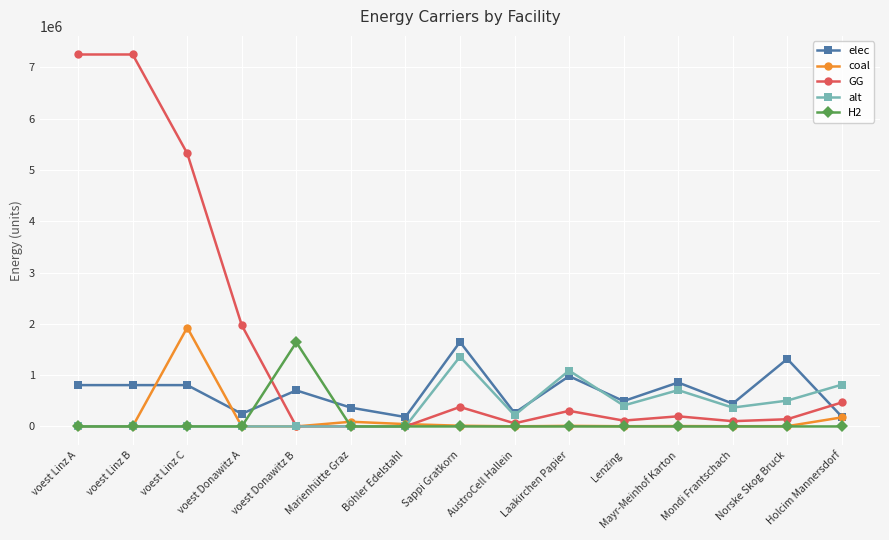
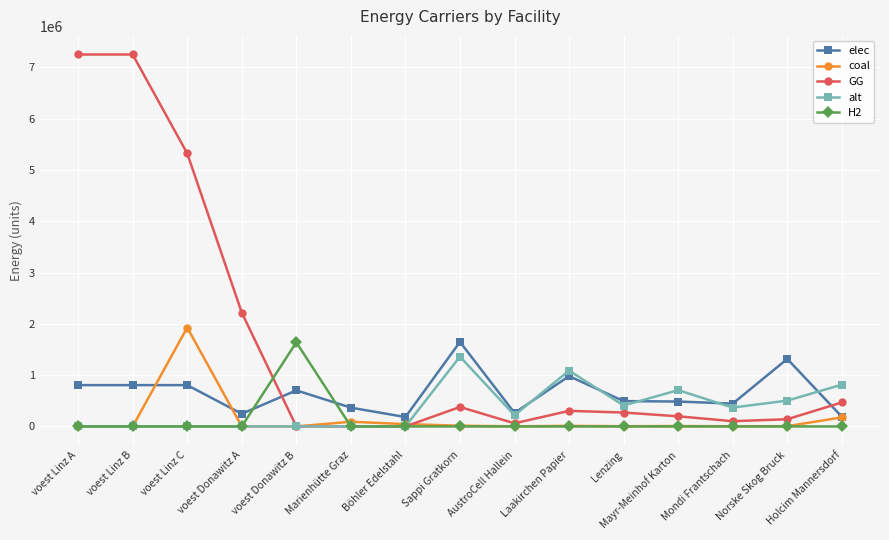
GG, voest Donawitz A: 2000000 -> 2200000
GG, Lenzing: 100000 -> 300000
elec, Mayr-Meinhof Karton: 900000 -> 500000
